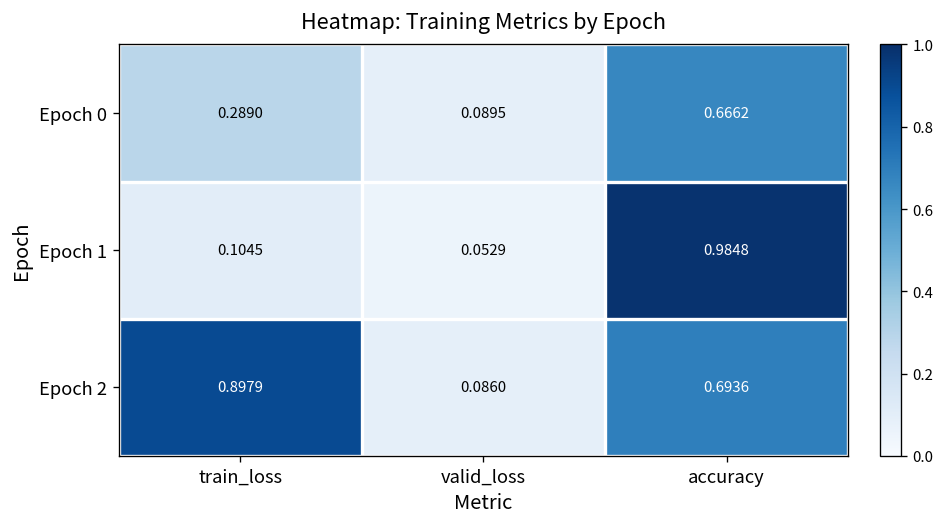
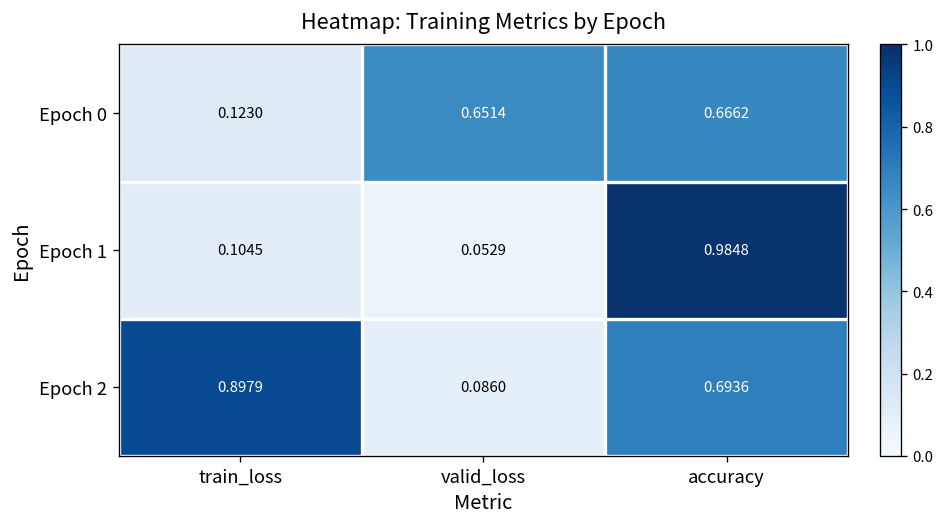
Epoch 0, train_loss: 0.2890 -> 0.1230
Epoch 0, valid_loss: 0.0895 -> 0.6514
